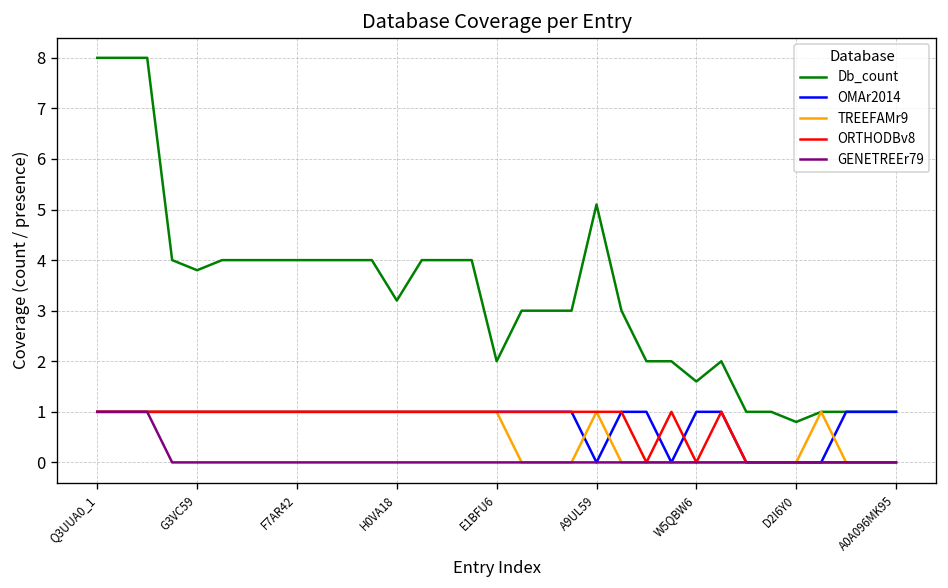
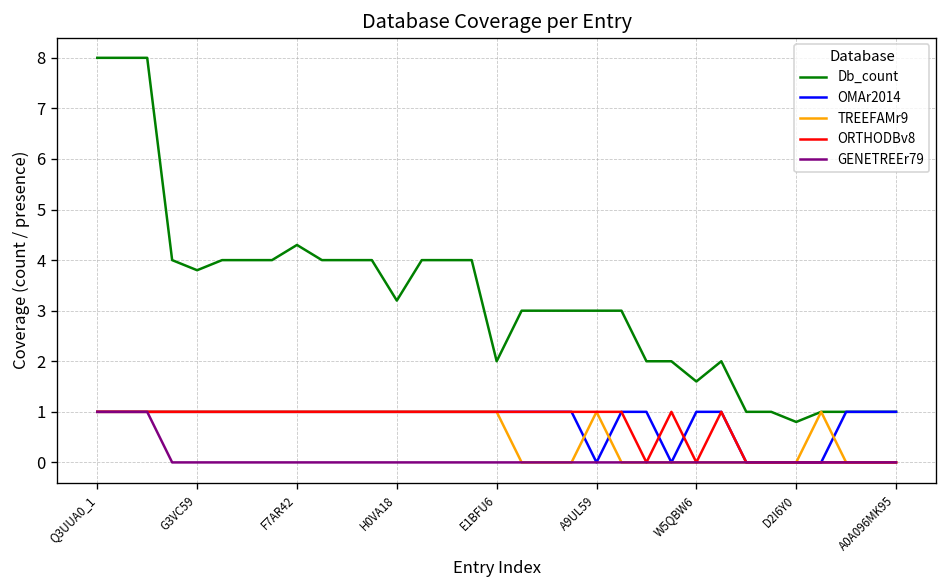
Db_count, F7AR42: 4.0 -> 4.3
Db_count, A9UL59: 5.1 -> 3.0
